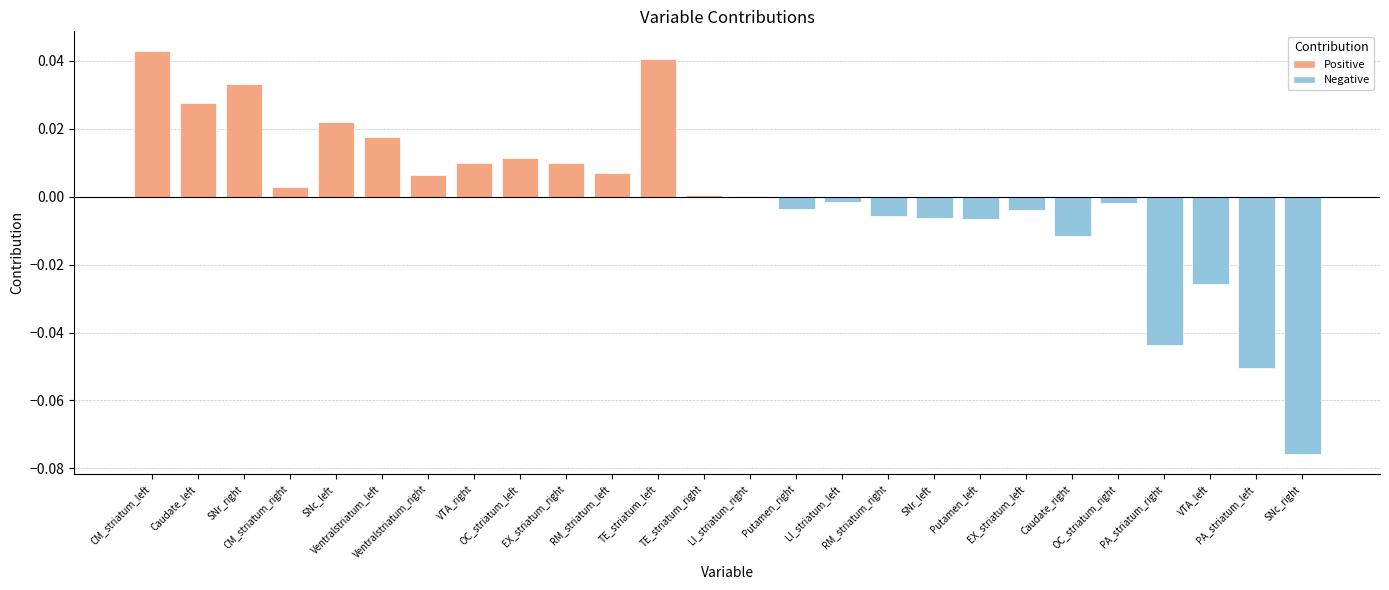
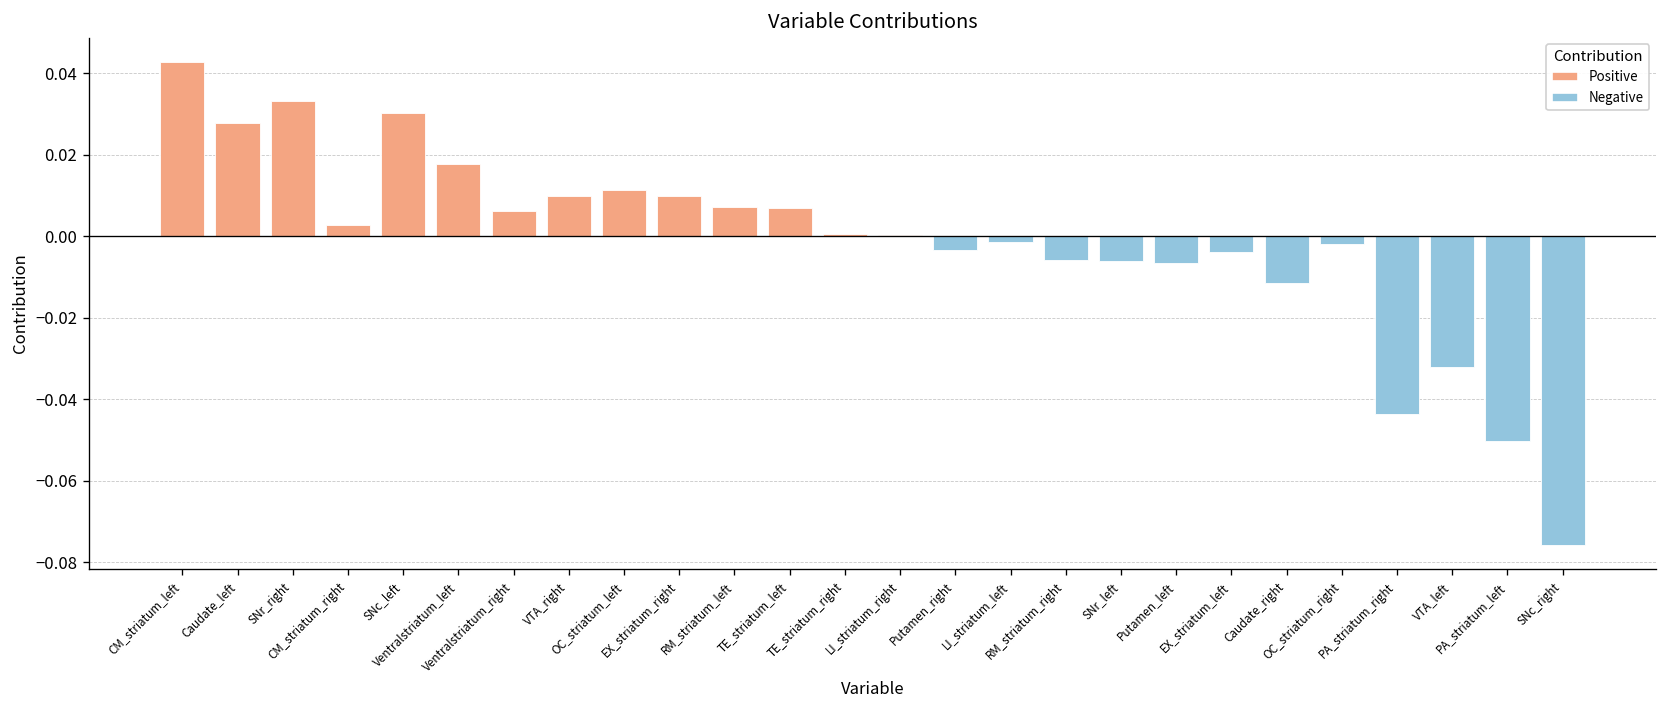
SNc_left: 0.022 -> 0.030
TE_striatum_left: 0.040 -> 0.007
VTA_left: -0.026 -> -0.032
